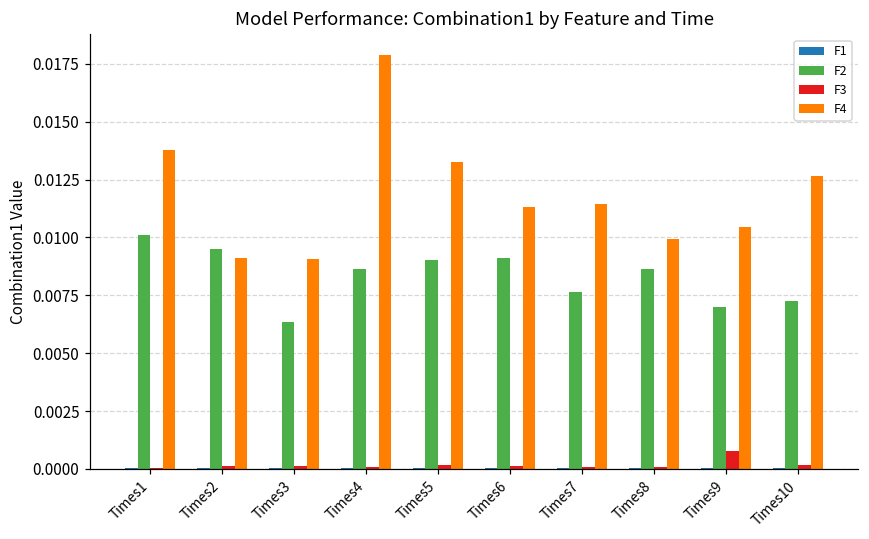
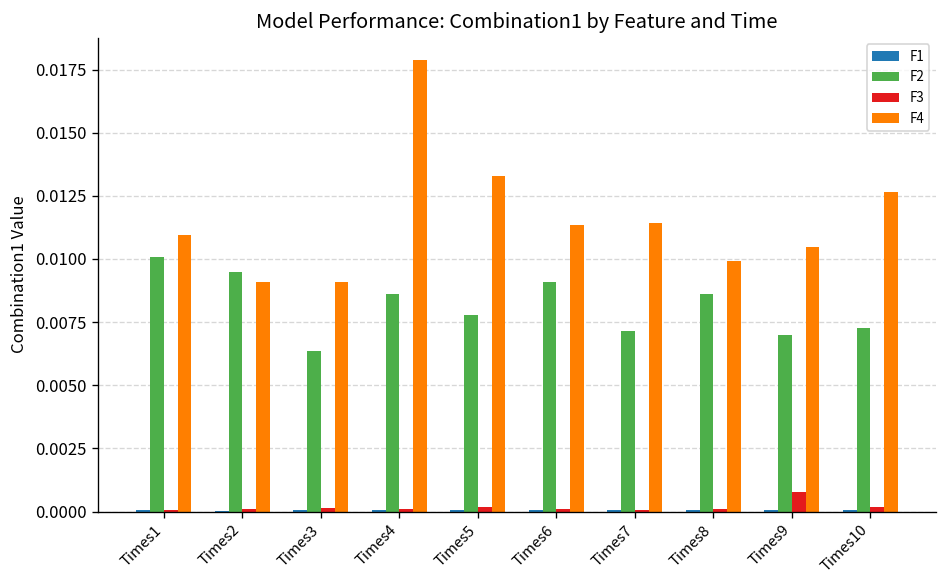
F4, Times1: 0.0138 -> 0.0110
F2, Times5: 0.0090 -> 0.0078
F2, Times7: 0.0076 -> 0.0071
